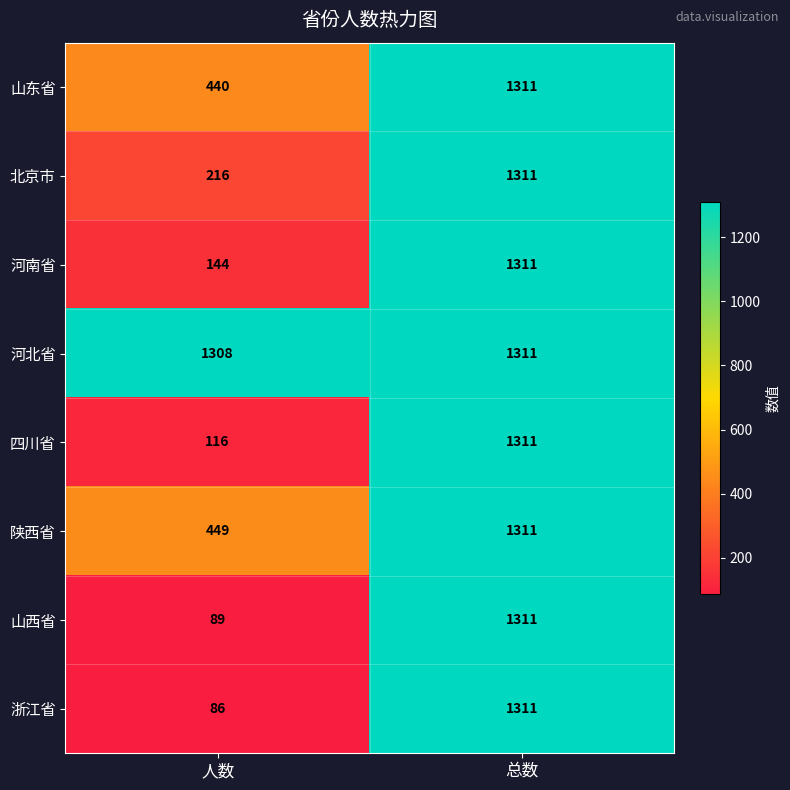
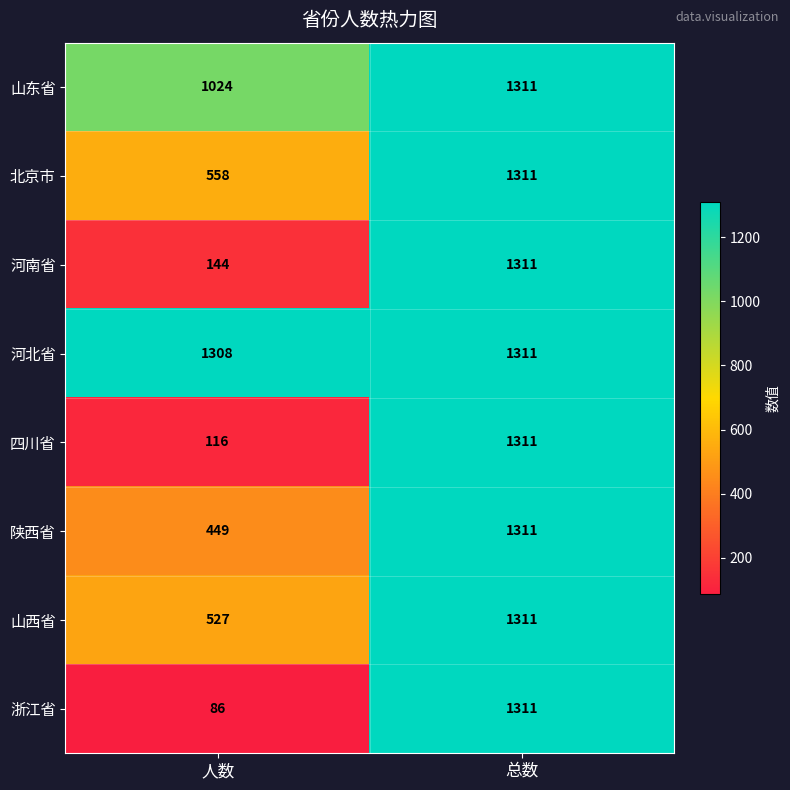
山东省, 人数: 440 -> 1024
北京市, 人数: 216 -> 558
山西省, 人数: 89 -> 527
